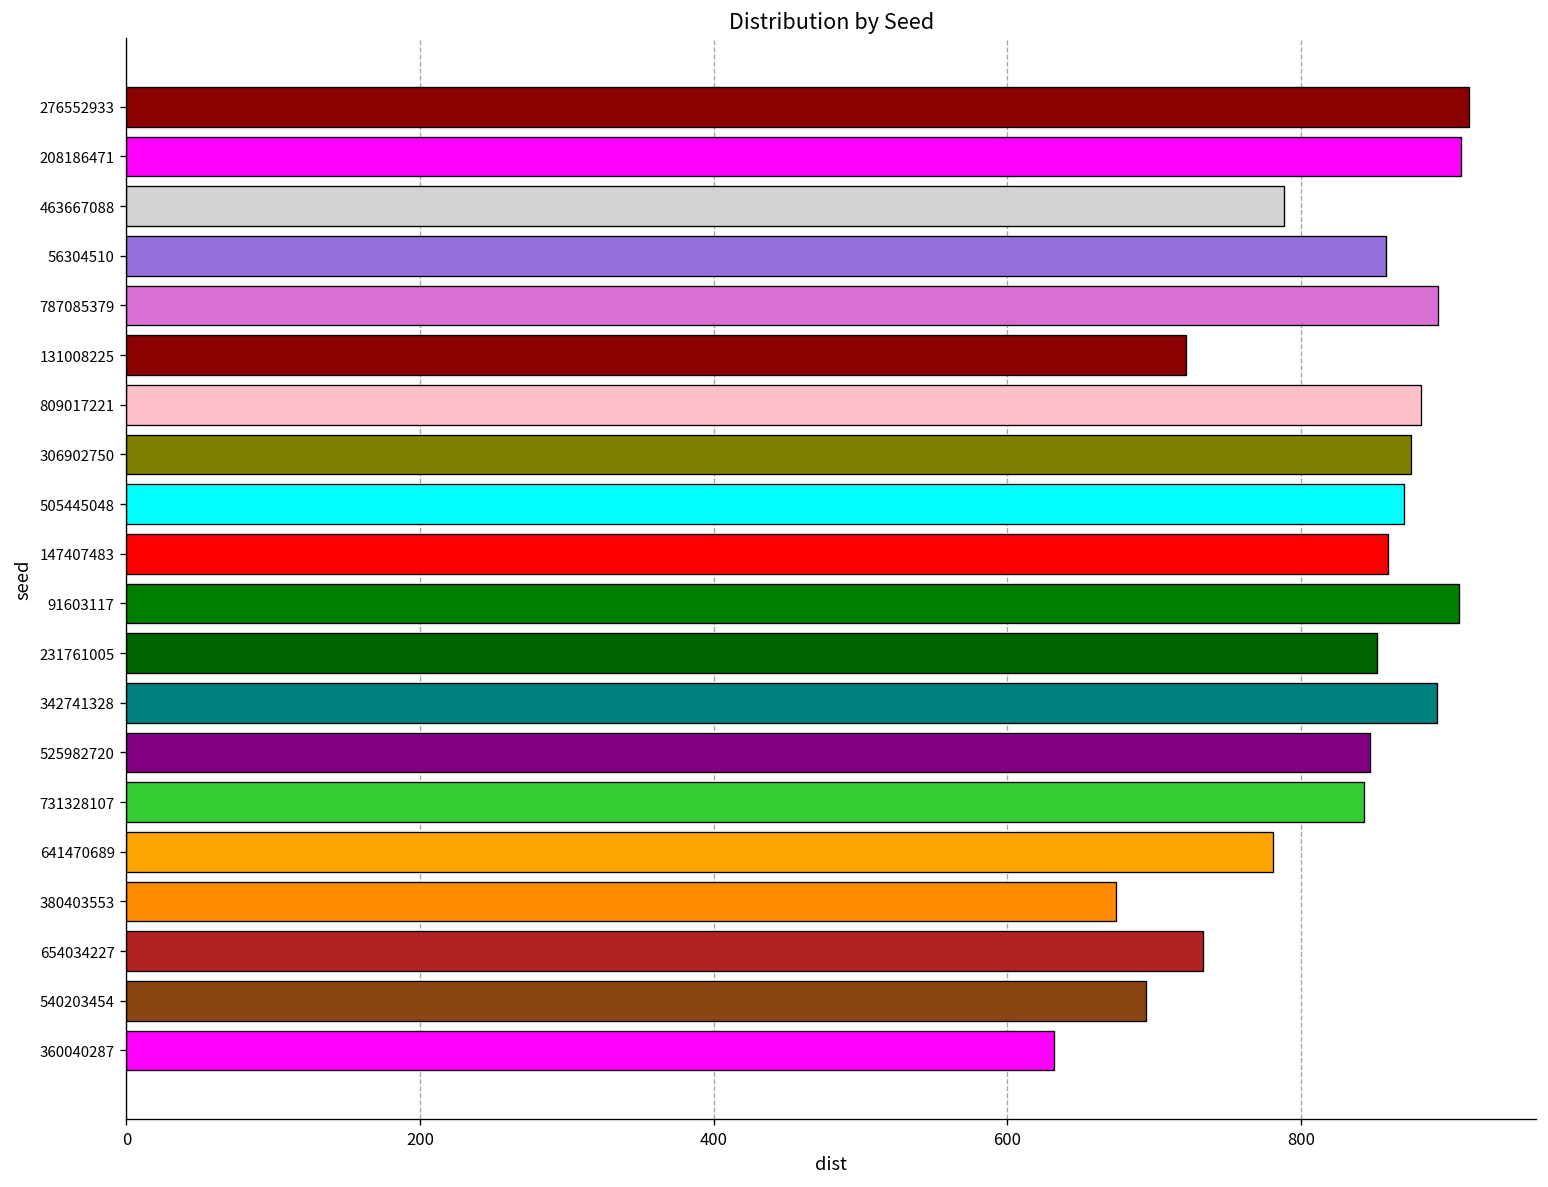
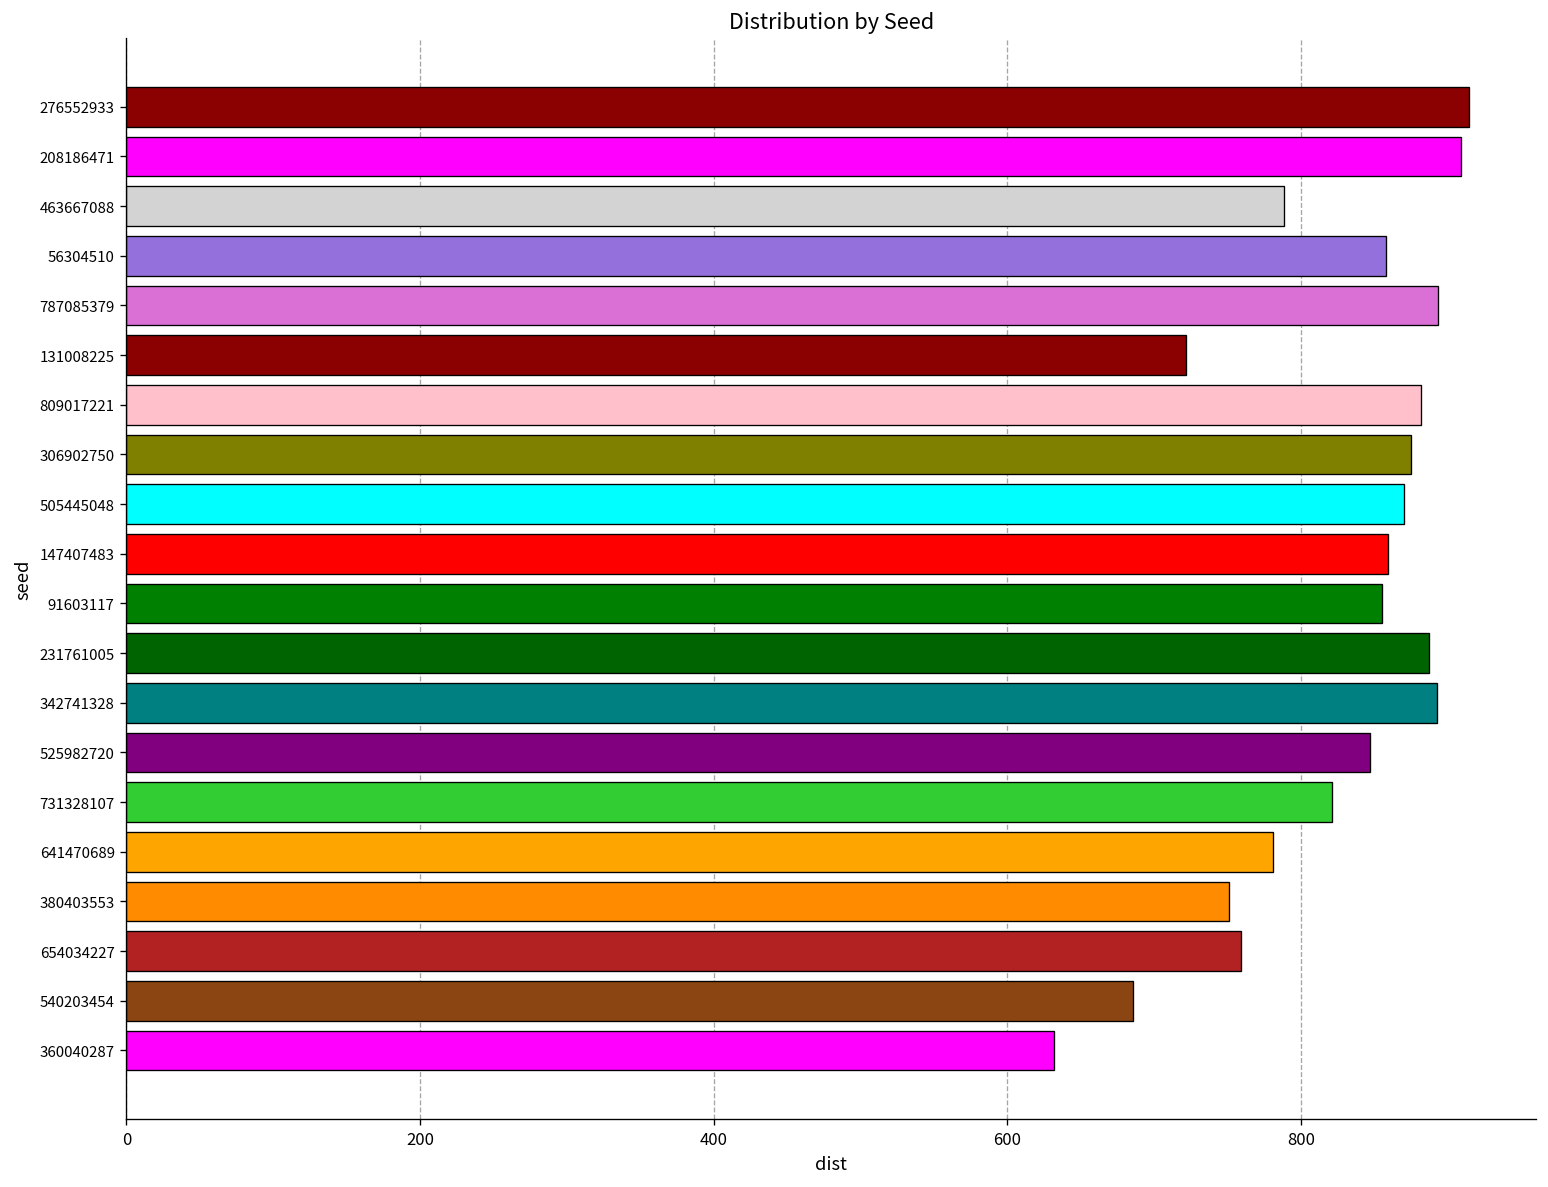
91603117: 908 -> 855
231761005: 852 -> 887
731328107: 843 -> 821
380403553: 674 -> 751
654034227: 734 -> 759
540203454: 694 -> 686
